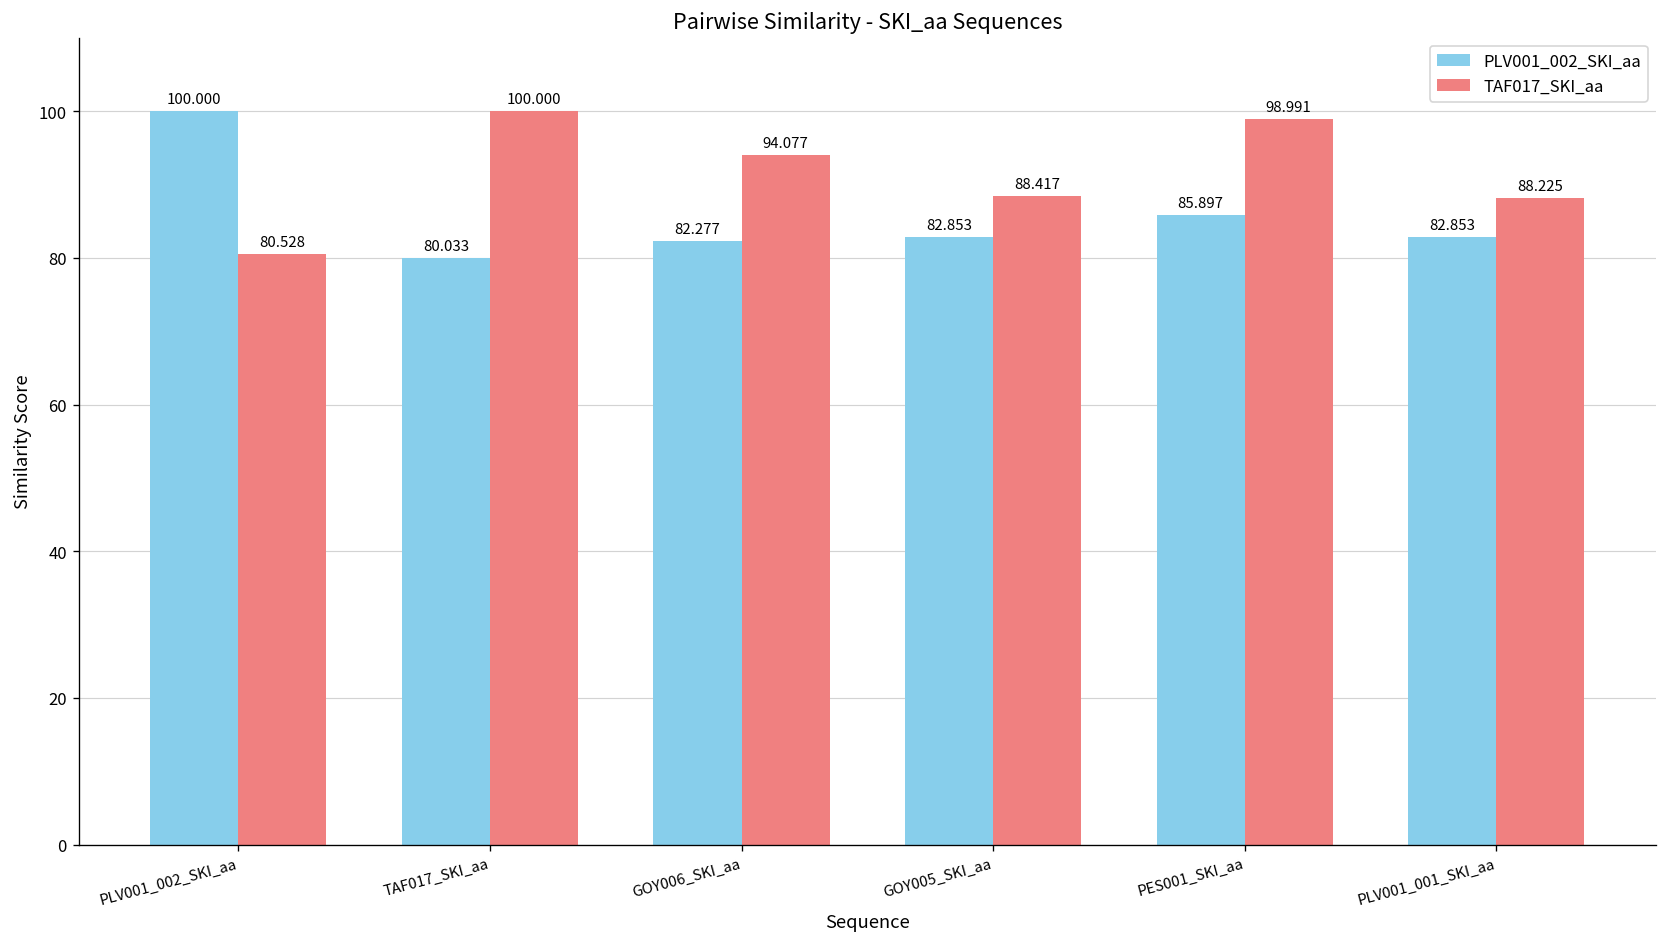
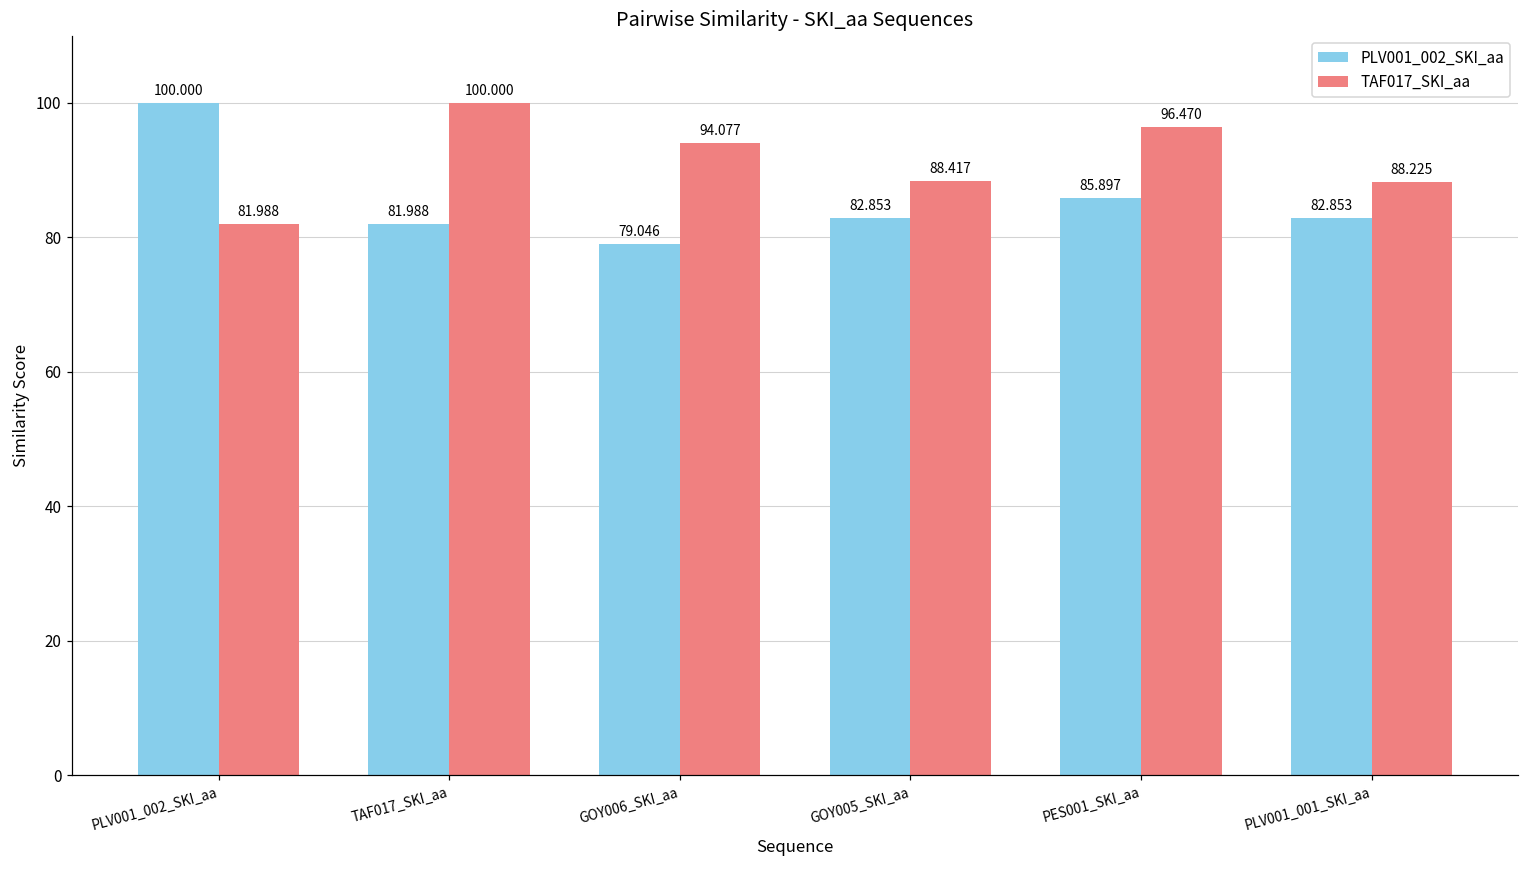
TAF017_SKI_aa, PLV001_002_SKI_aa: 80.528 -> 81.988
PLV001_002_SKI_aa, TAF017_SKI_aa: 80.033 -> 81.988
PLV001_002_SKI_aa, GOY006_SKI_aa: 82.277 -> 79.046
TAF017_SKI_aa, PES001_SKI_aa: 98.991 -> 96.470
